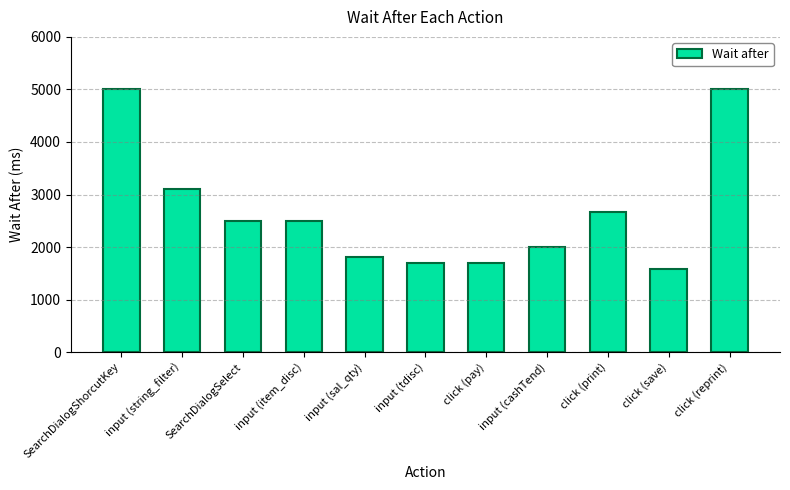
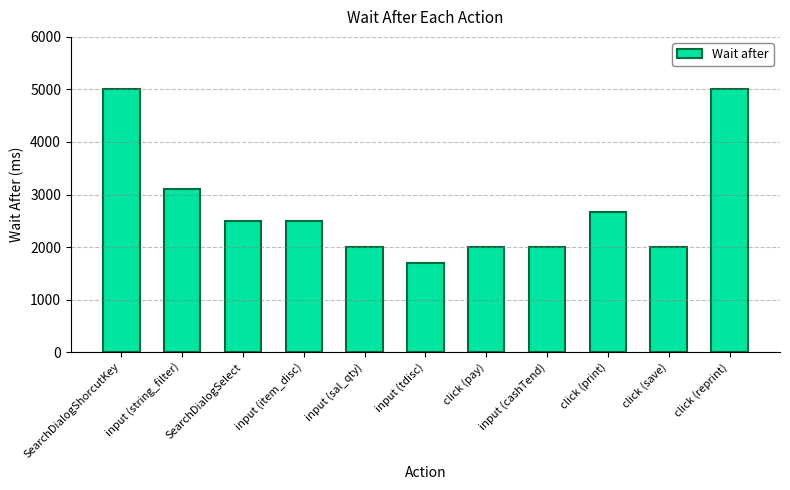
input (sal_qty): 1800 -> 2000
click (pay): 1700 -> 2000
click (save): 1600 -> 2000
